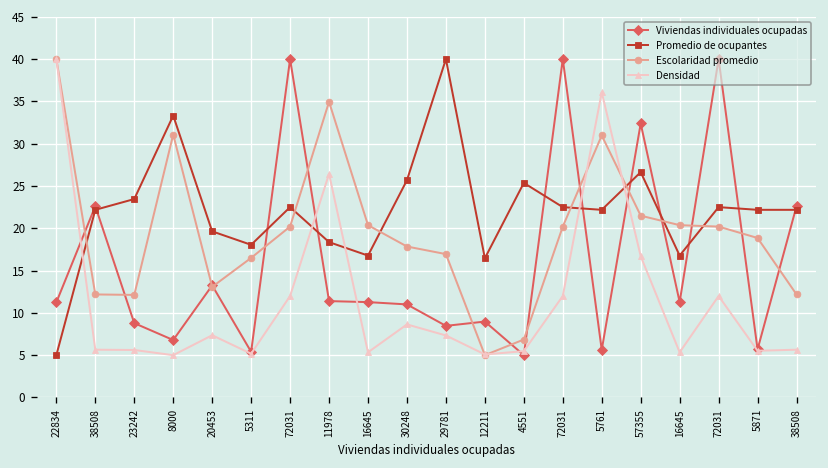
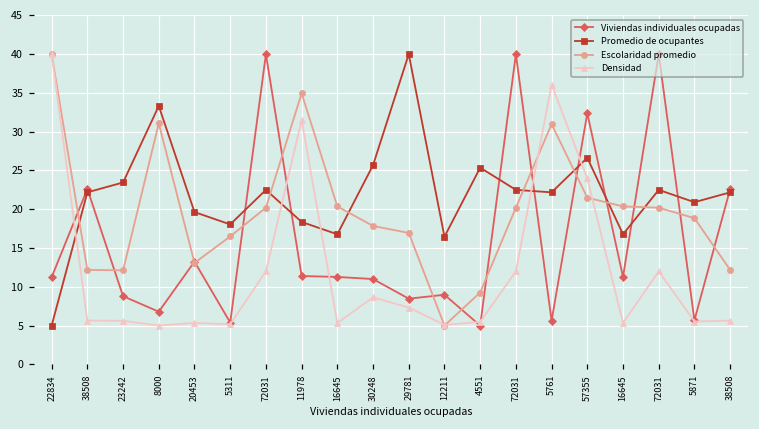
Densidad, 20453: 7 -> 5
Densidad, 11978: 26 -> 32
Escolaridad promedio, 4551: 7 -> 9
Densidad, 57355: 17 -> 24
Promedio de ocupantes, 5871: 22 -> 21
